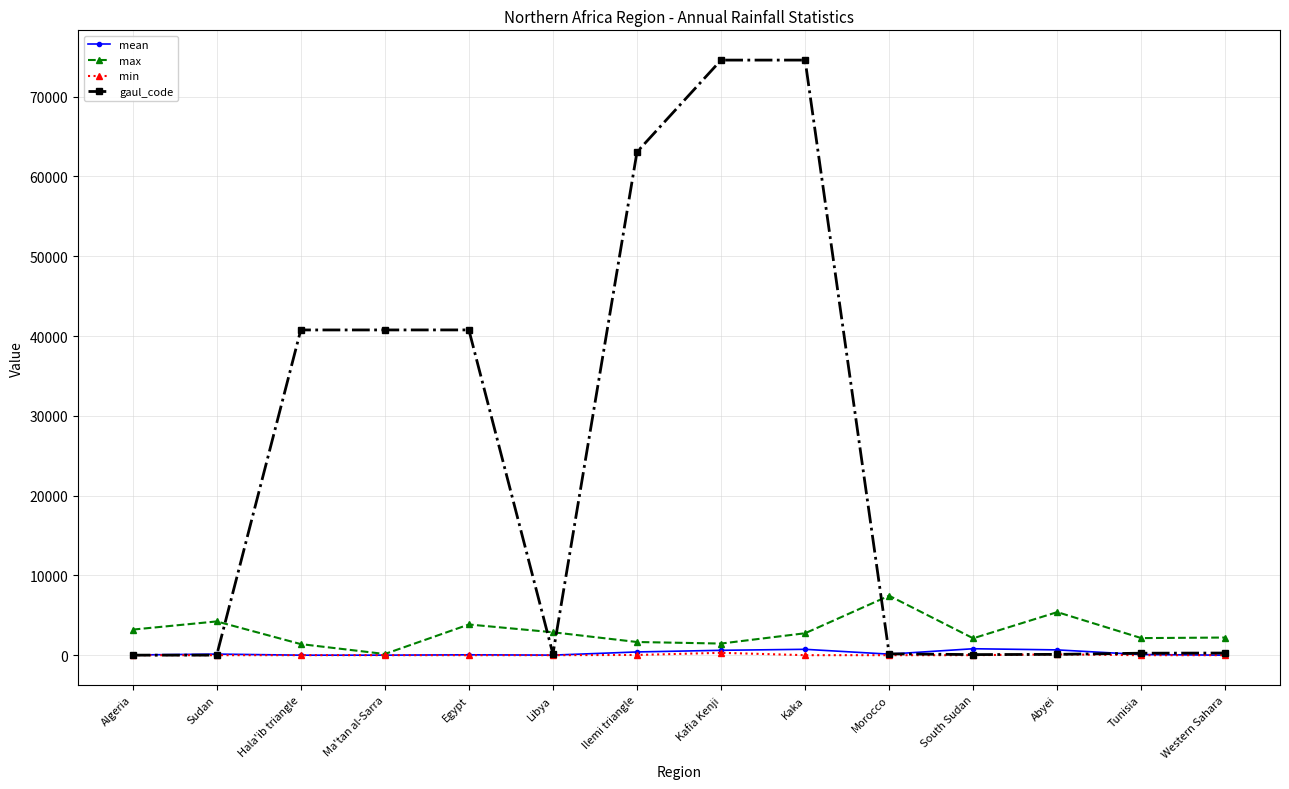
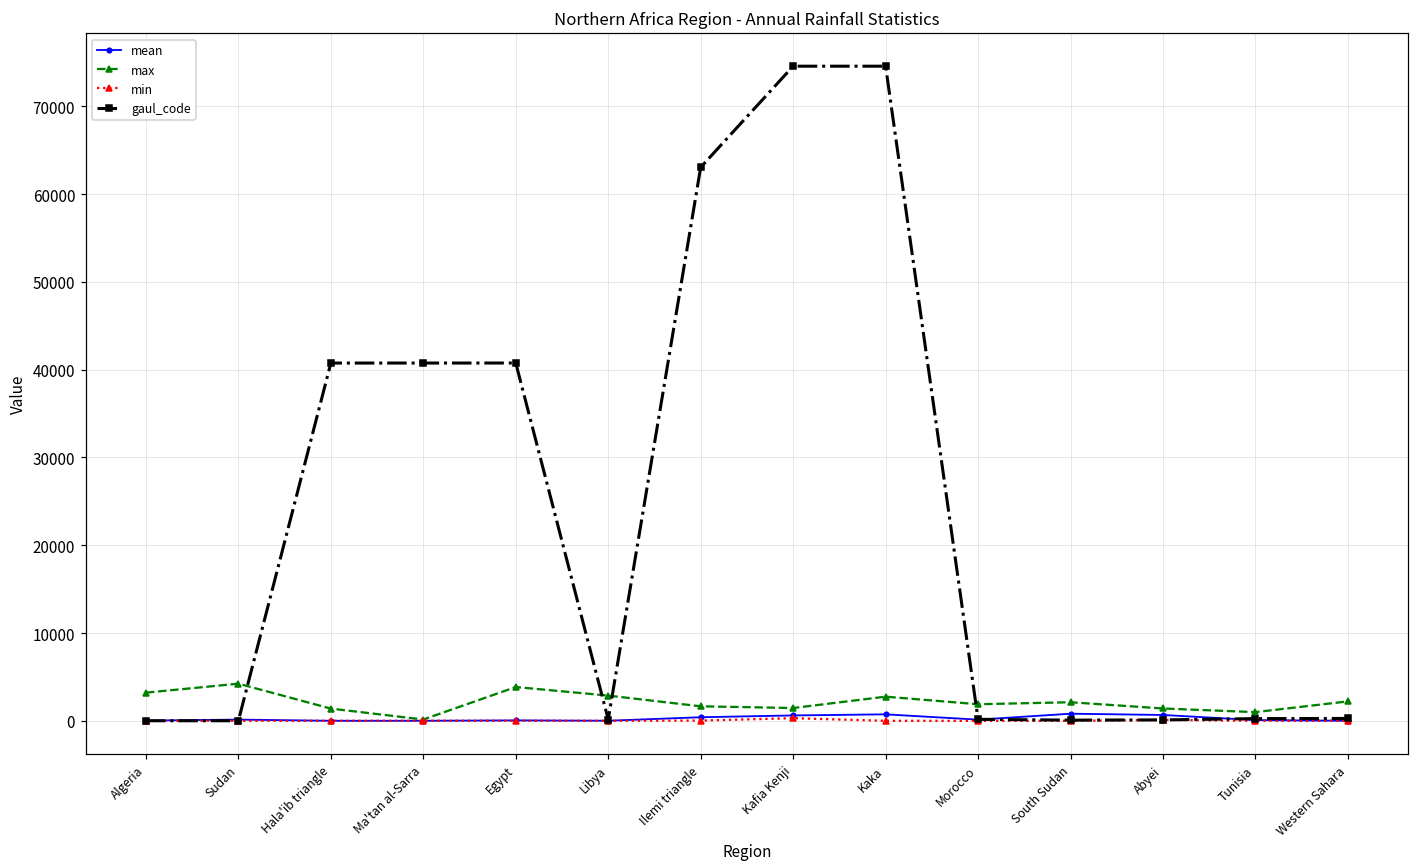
max, Morocco: 7000 -> 2000
max, Abyei: 5000 -> 1000
max, Tunisia: 2000 -> 1000
